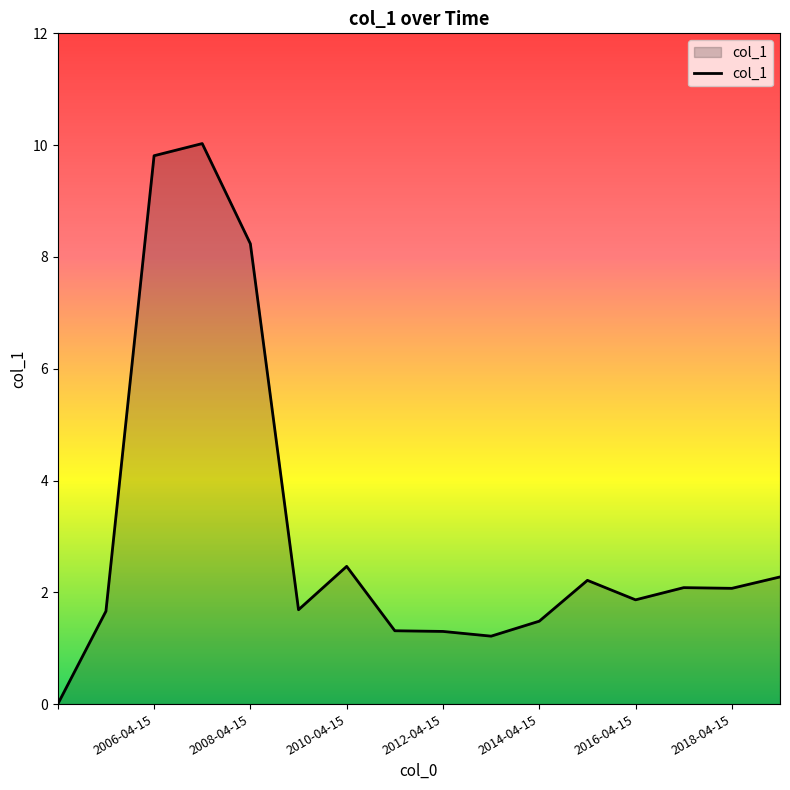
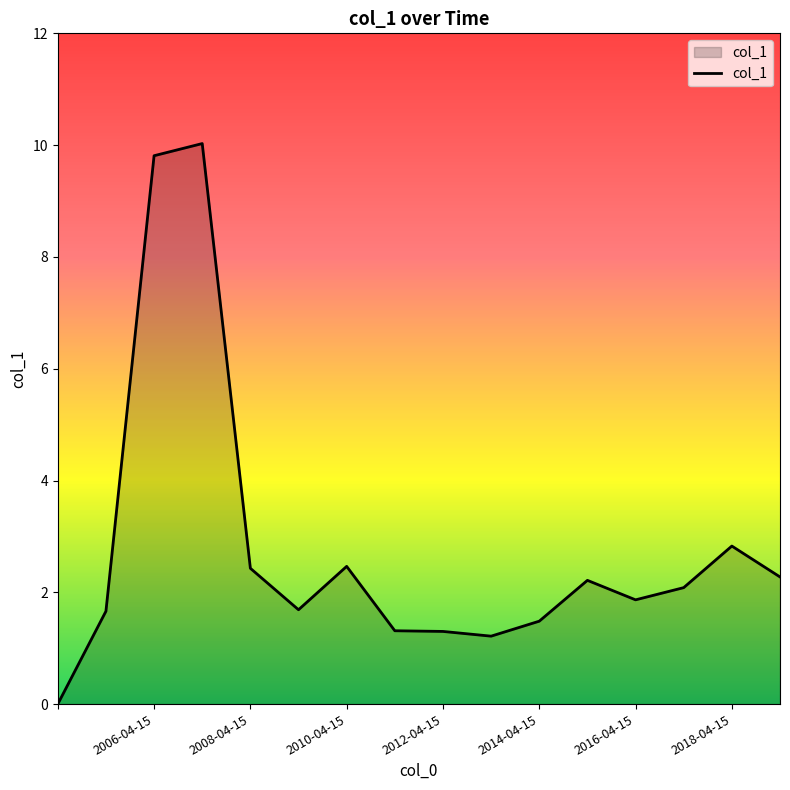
2008-04-15: 8.2 -> 2.4
2018-04-15: 2.1 -> 2.8
